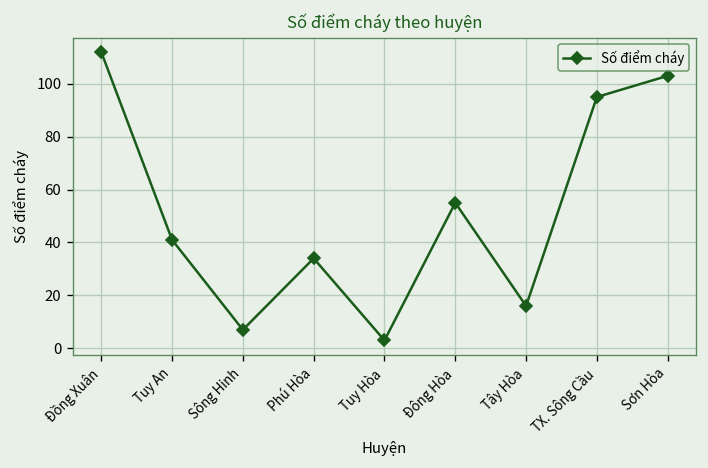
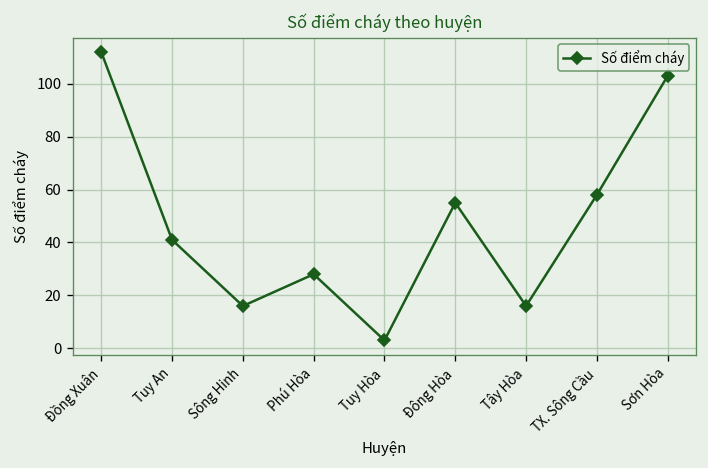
Sông Hinh: 7 -> 16
Phú Hòa: 34 -> 28
TX. Sông Cầu: 95 -> 58
